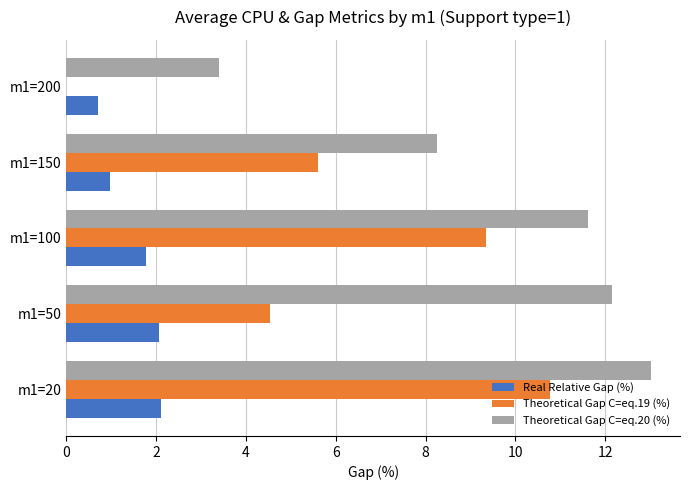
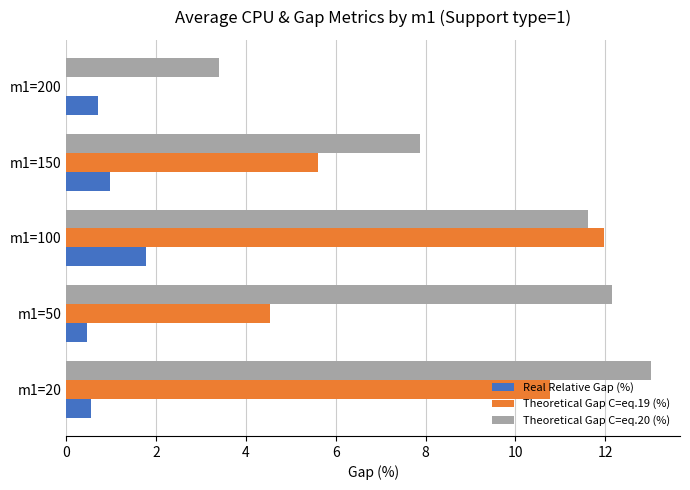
Theoretical Gap C=eq.20 (%), m1=150: 8.3 -> 7.9
Theoretical Gap C=eq.19 (%), m1=100: 9.3 -> 12.0
Real Relative Gap (%), m1=50: 2.1 -> 0.5
Real Relative Gap (%), m1=20: 2.1 -> 0.6
